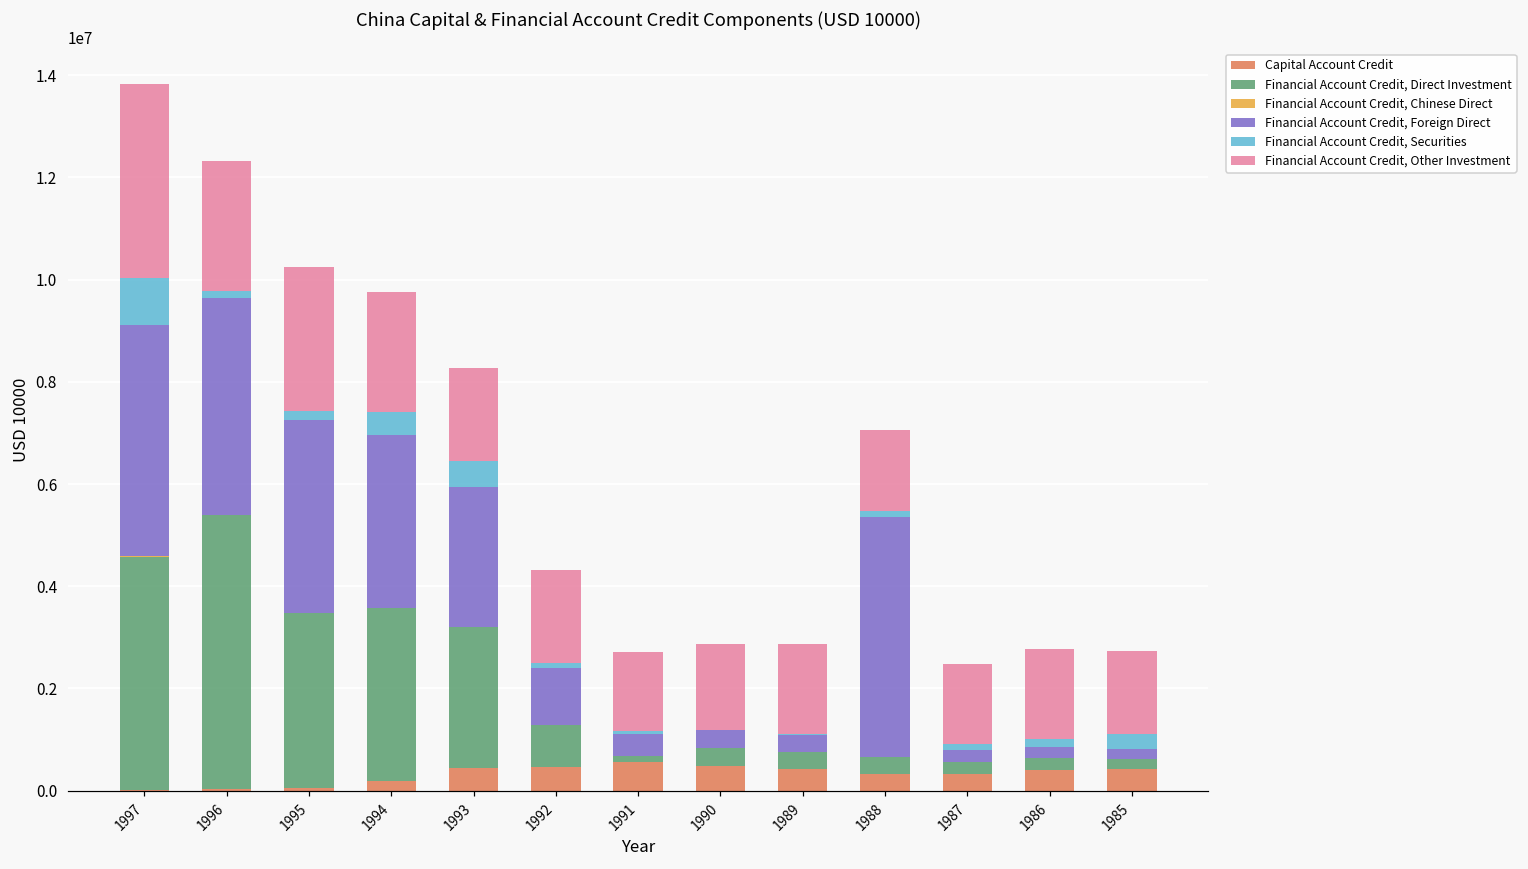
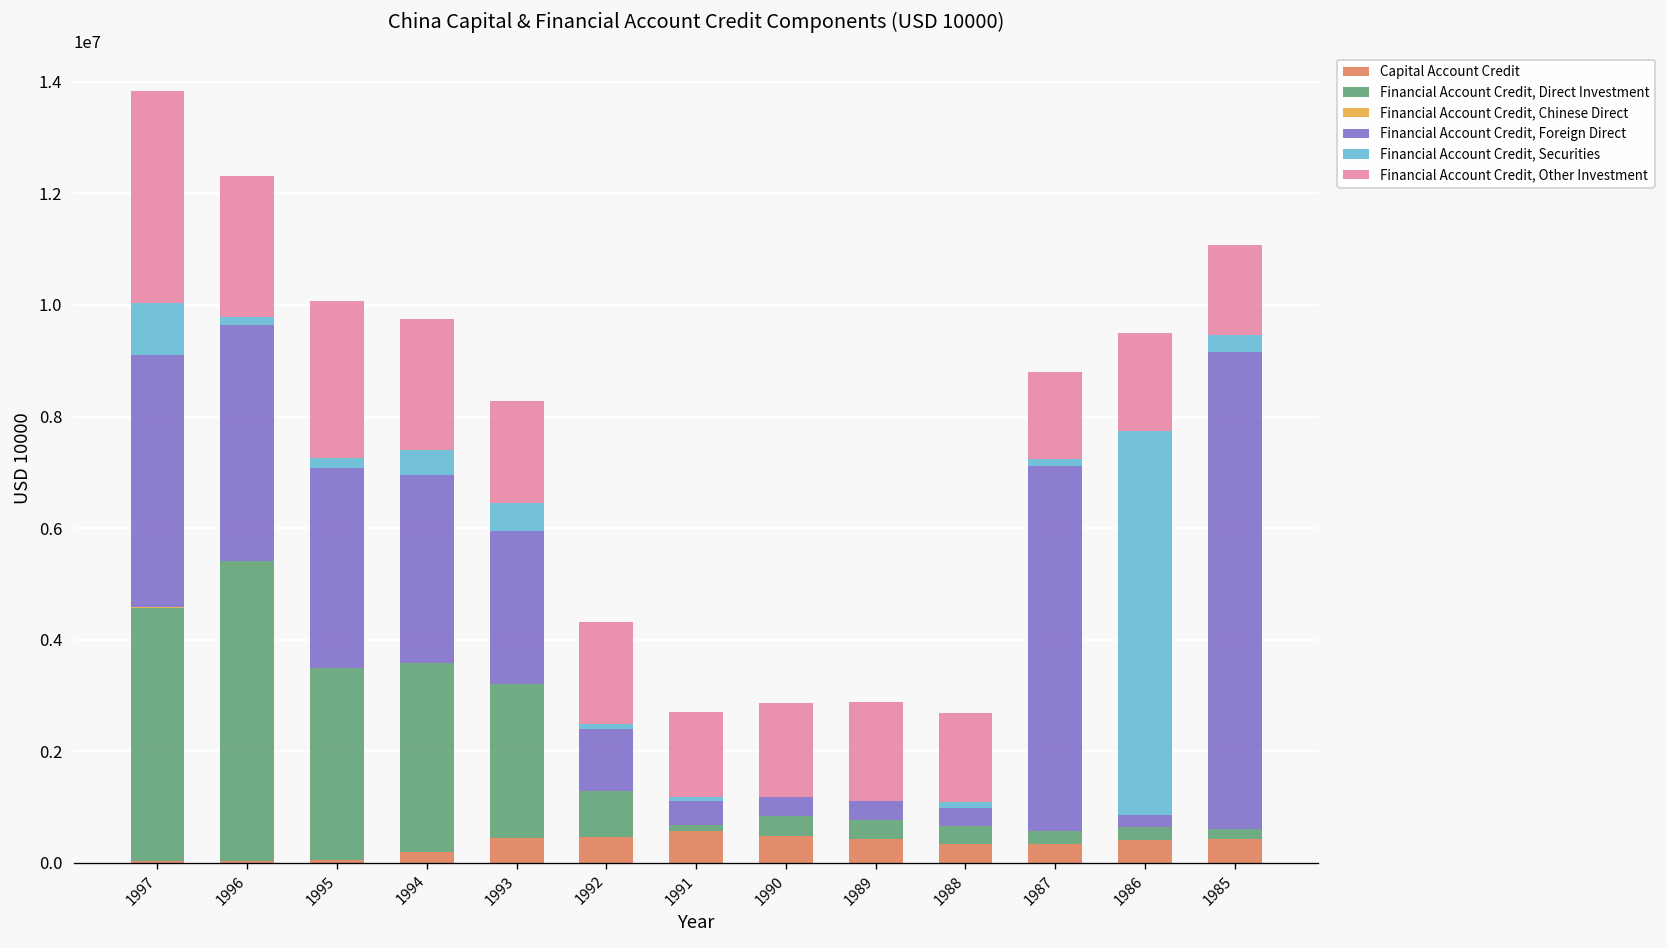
Financial Account Credit, Foreign Direct, 1995: 3800000 -> 3600000
Financial Account Credit, Foreign Direct, 1988: 4700000 -> 300000
Financial Account Credit, Foreign Direct, 1987: 200000 -> 6600000
Financial Account Credit, Securities, 1986: 200000 -> 6900000
Financial Account Credit, Foreign Direct, 1985: 200000 -> 8500000
